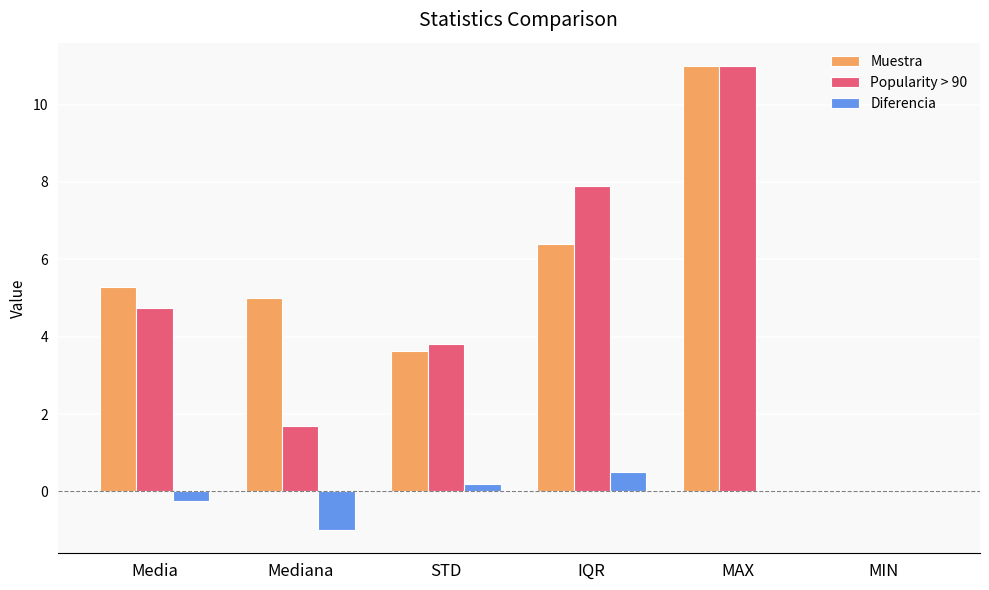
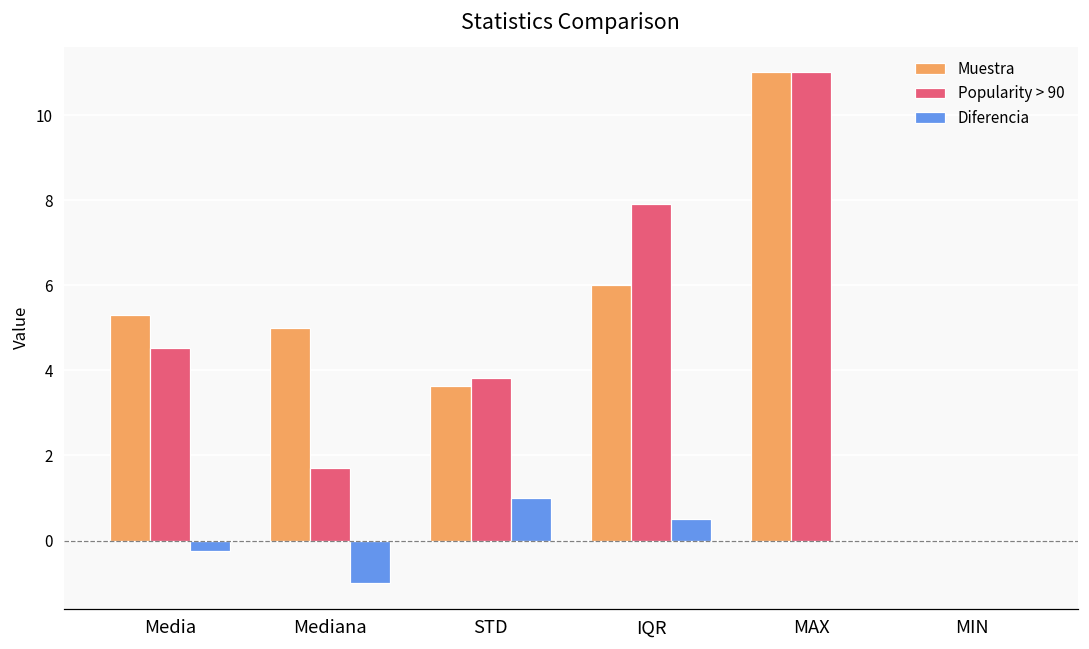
Popularity > 90, Media: 4.7 -> 4.5
Diferencia, STD: 0.2 -> 1.0
Muestra, IQR: 6.4 -> 6.0
